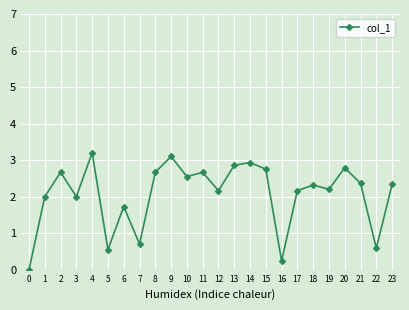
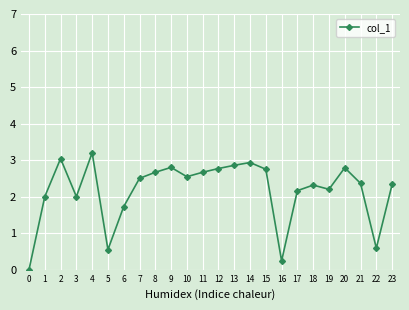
2: 2.7 -> 3.0
7: 0.7 -> 2.5
9: 3.1 -> 2.8
12: 2.2 -> 2.8
